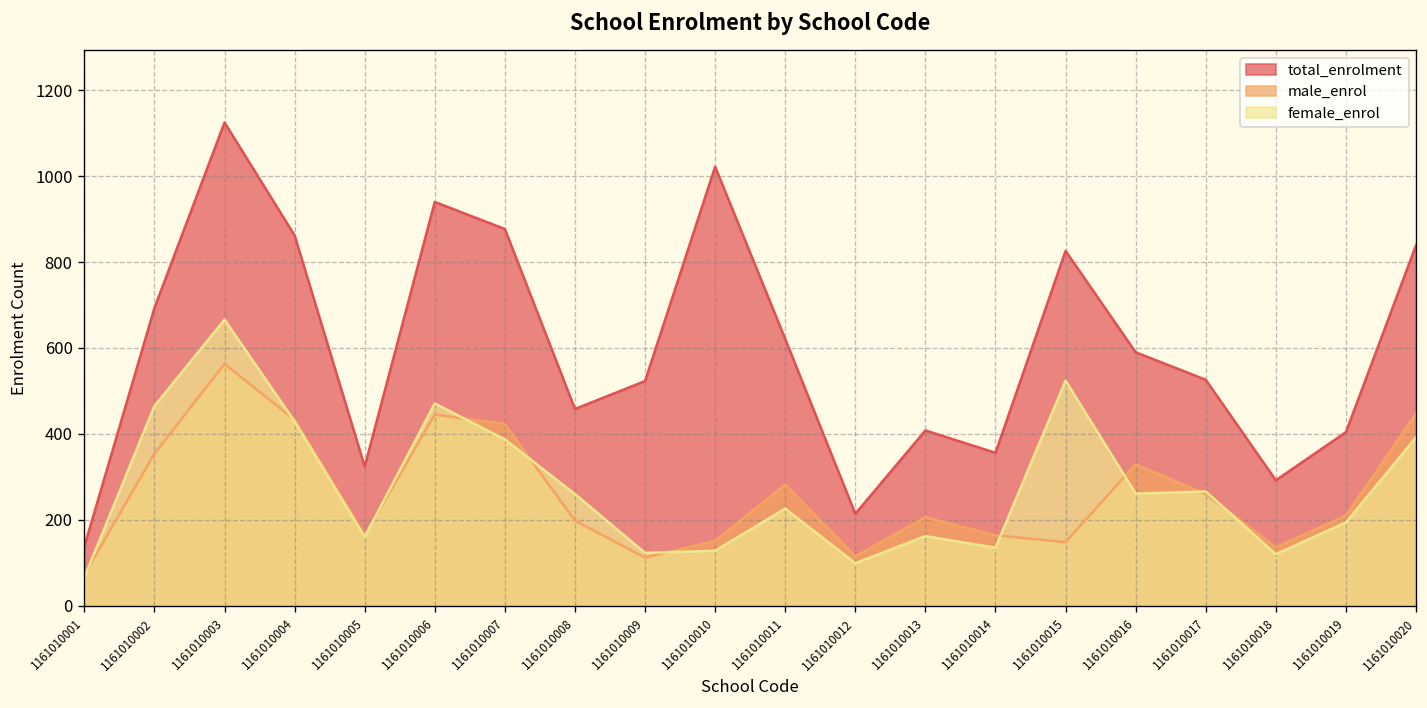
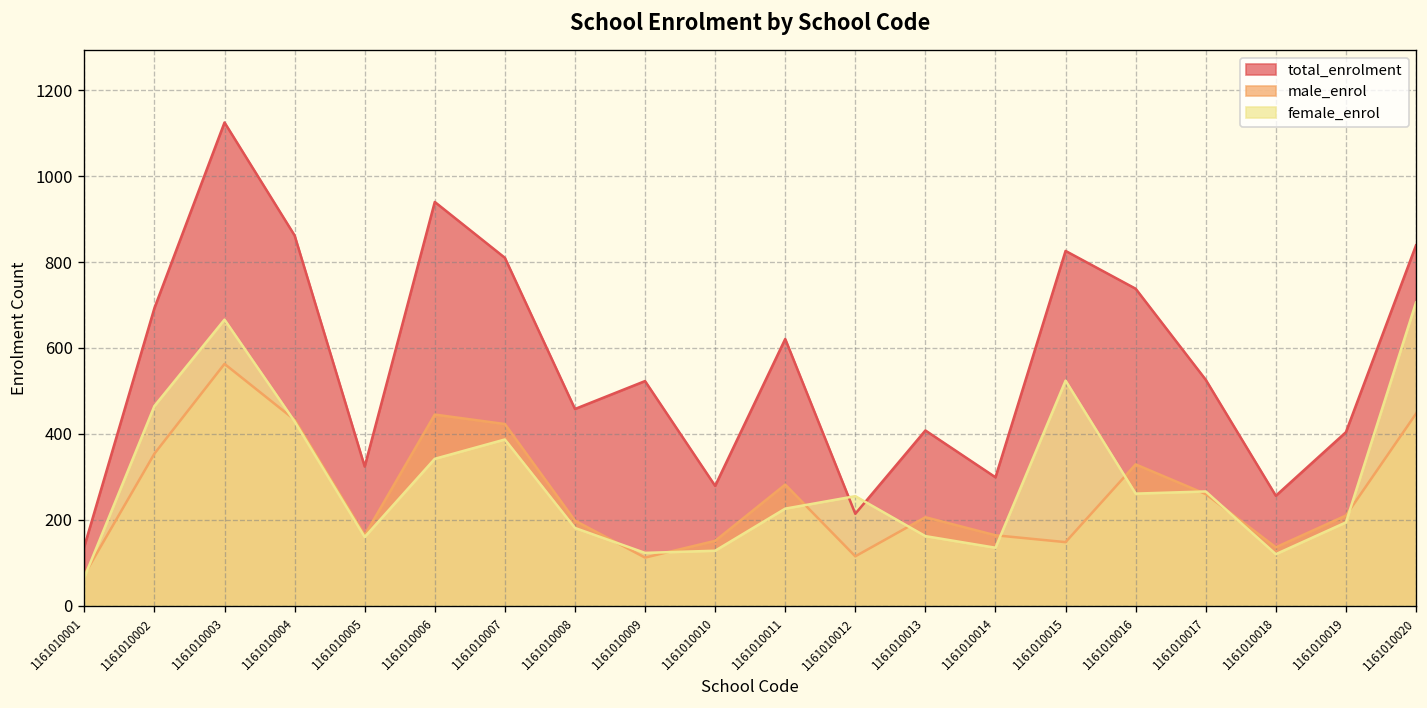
female_enrol, 1161010006: 470 -> 340
total_enrolment, 1161010007: 880 -> 810
female_enrol, 1161010008: 260 -> 180
total_enrolment, 1161010010: 1020 -> 280
female_enrol, 1161010012: 100 -> 260
total_enrolment, 1161010014: 360 -> 300
total_enrolment, 1161010016: 590 -> 740
total_enrolment, 1161010018: 290 -> 260
female_enrol, 1161010020: 390 -> 710
